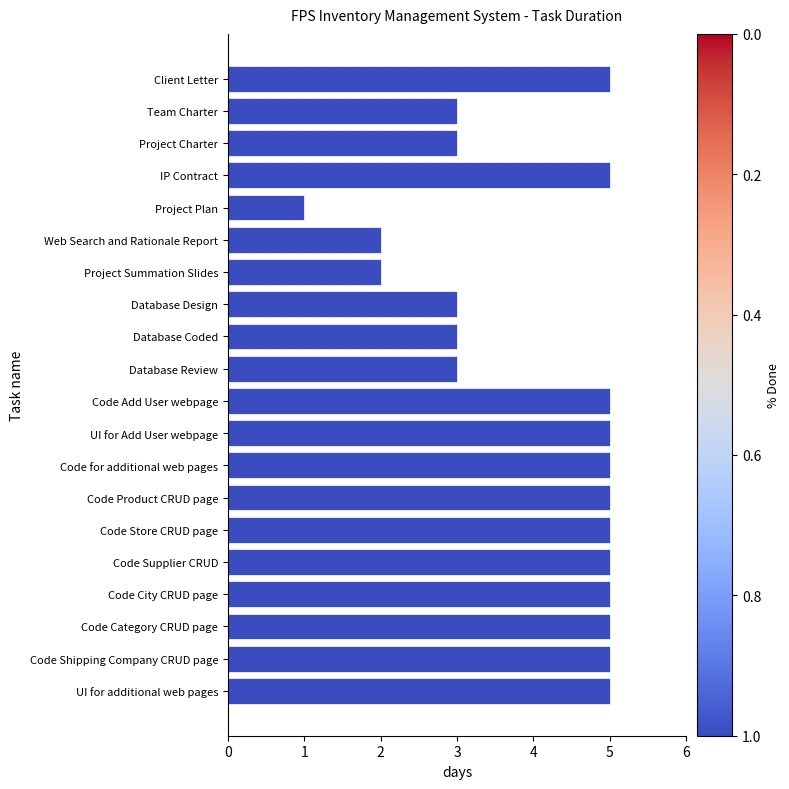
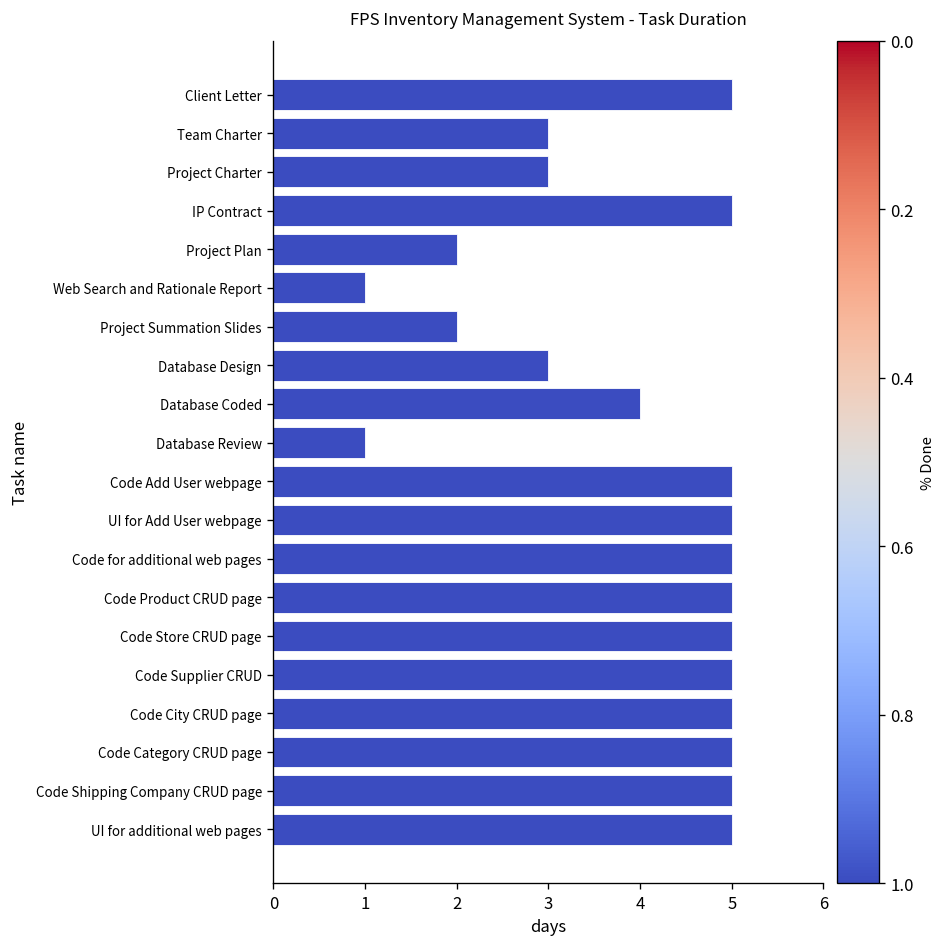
Project Plan: 1 -> 2
Web Search and Rationale Report: 2 -> 1
Database Coded: 3 -> 4
Database Review: 3 -> 1
